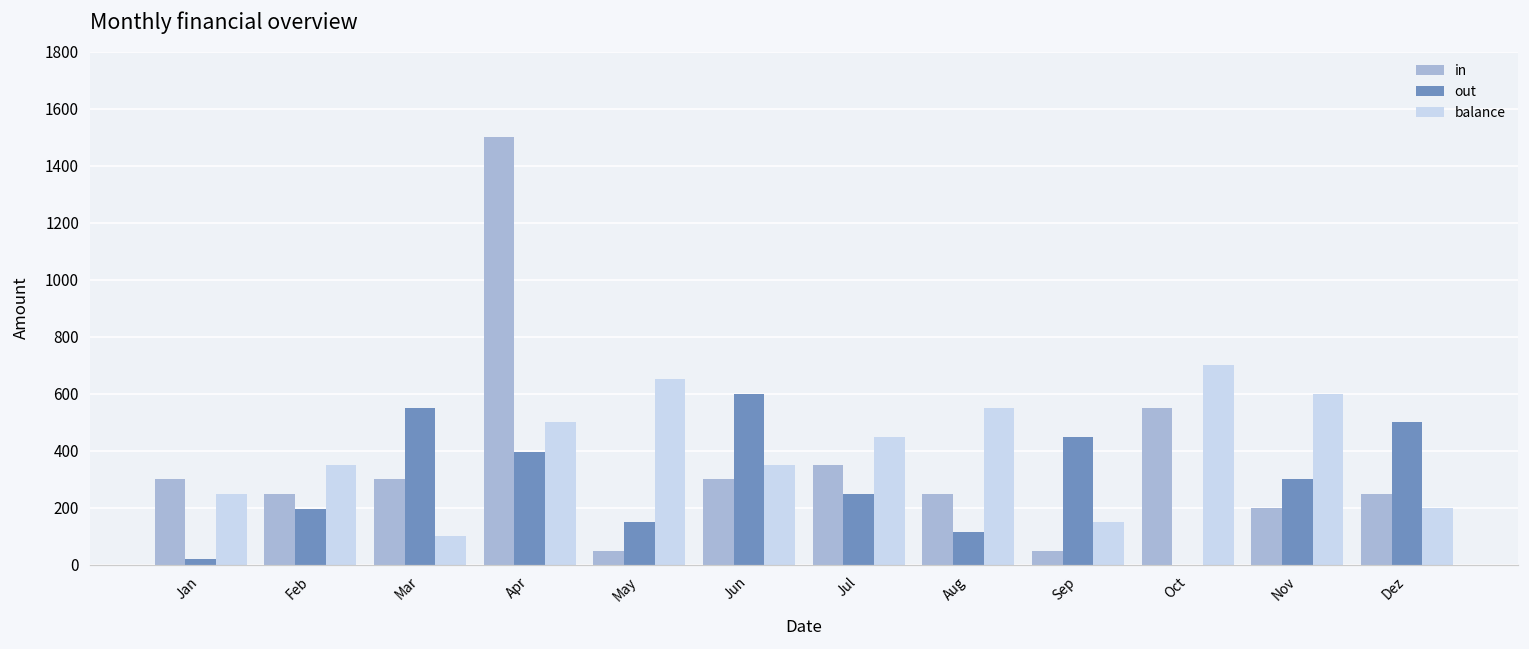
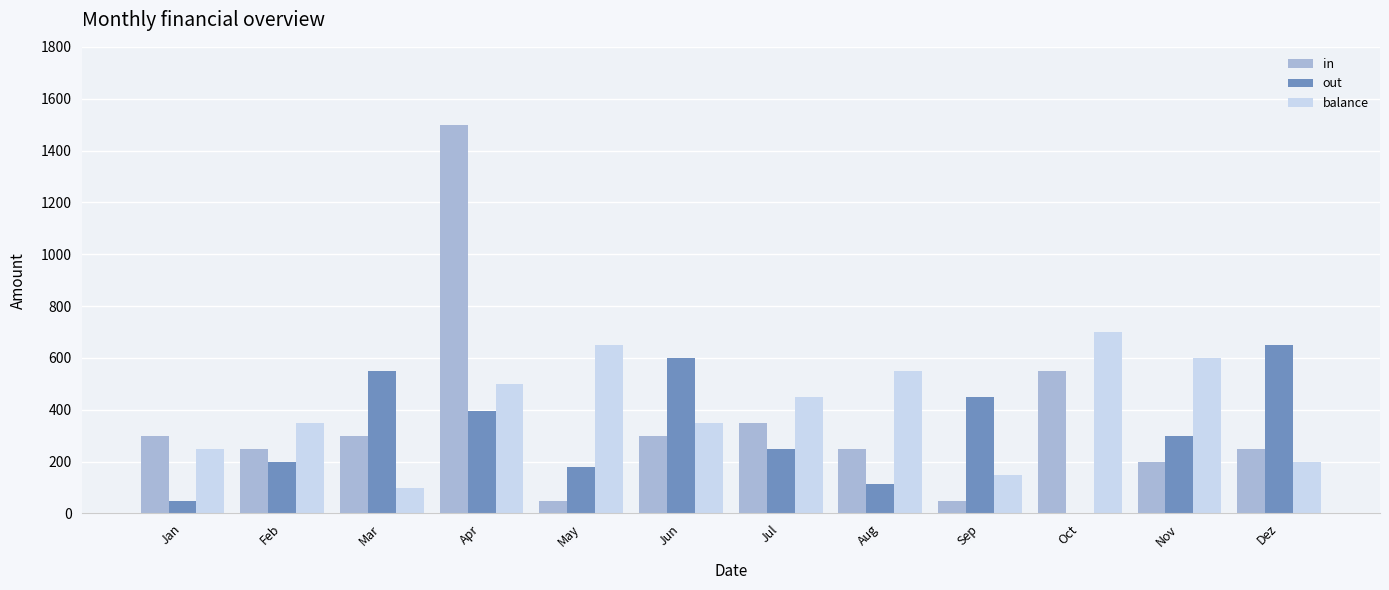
out, Jan: 20 -> 50
out, May: 150 -> 180
out, Dez: 500 -> 650
